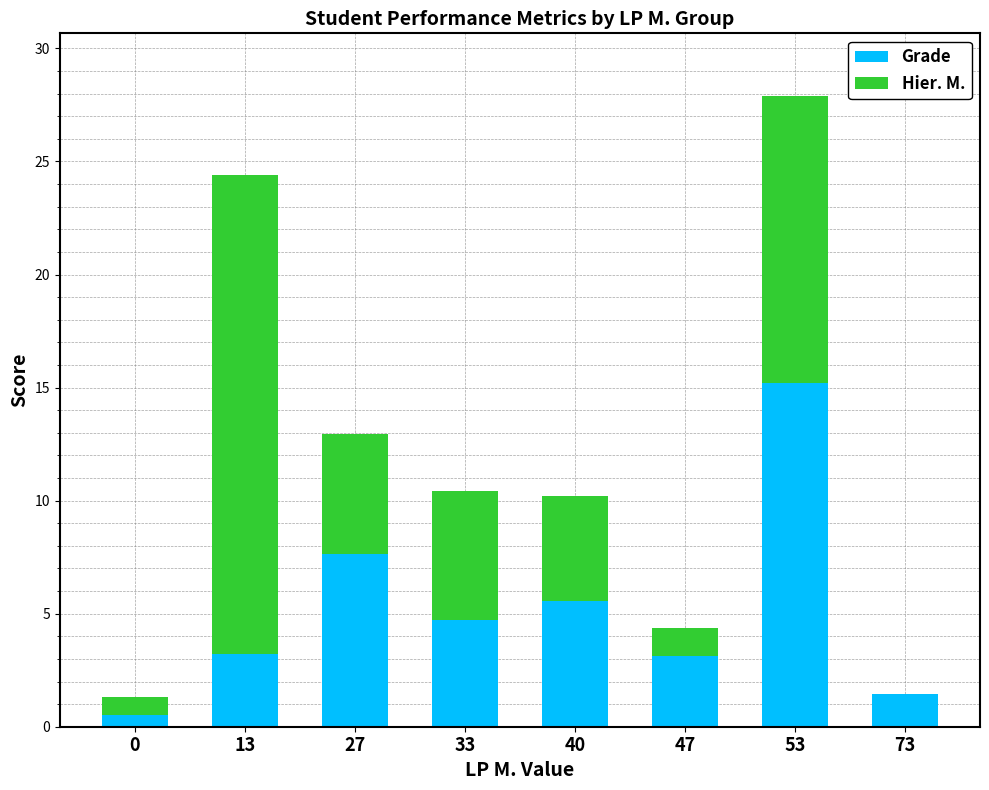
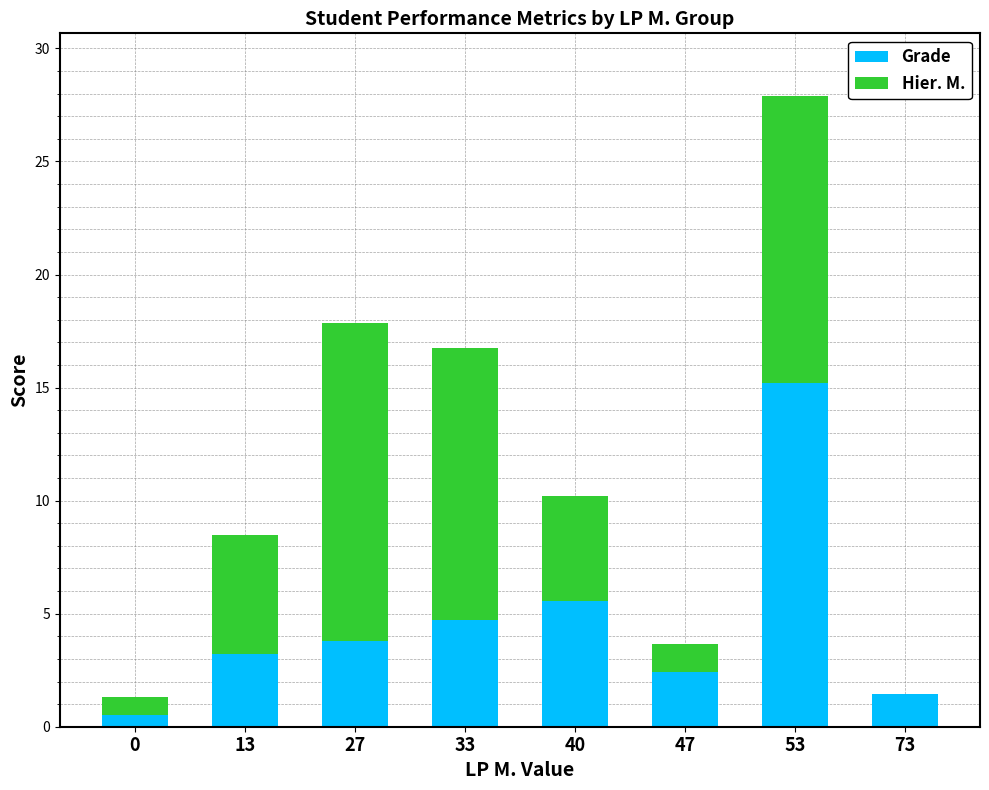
Hier. M., 13: 21.2 -> 5.3
Grade, 27: 7.7 -> 3.8
Hier. M., 27: 5.3 -> 14.1
Hier. M., 33: 5.7 -> 12.0
Grade, 47: 3.1 -> 2.4
